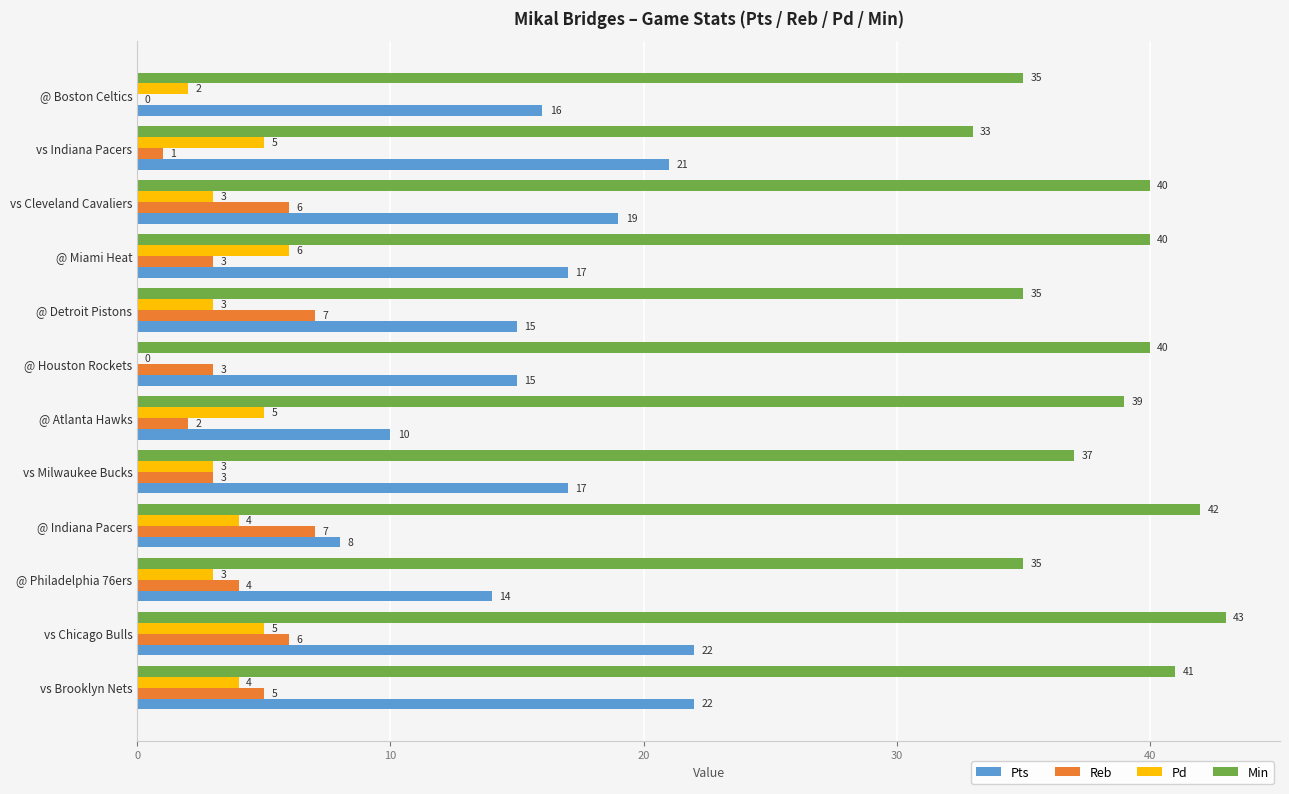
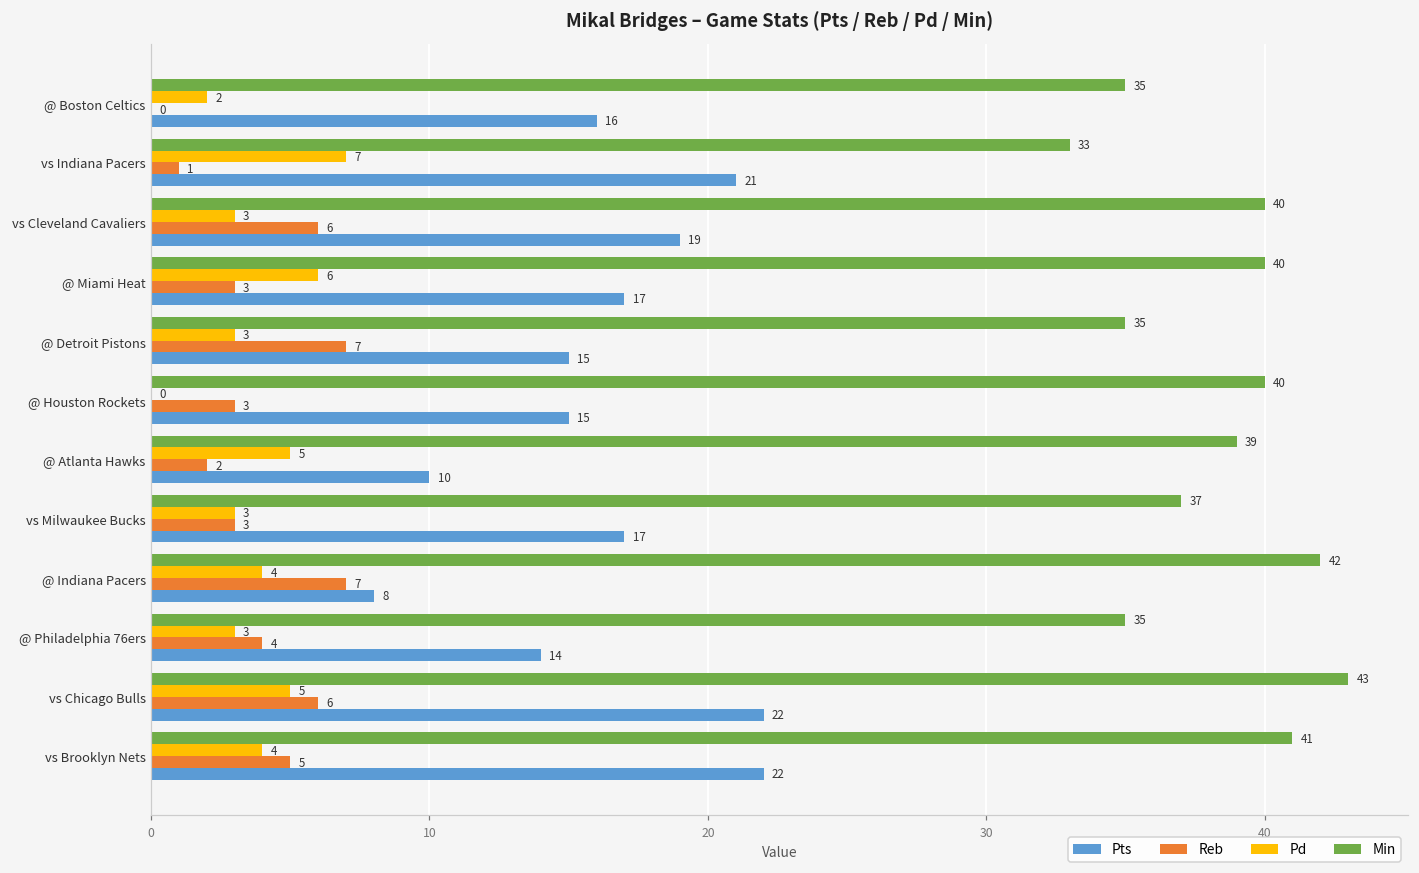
Pd, vs Indiana Pacers: 5 -> 7
